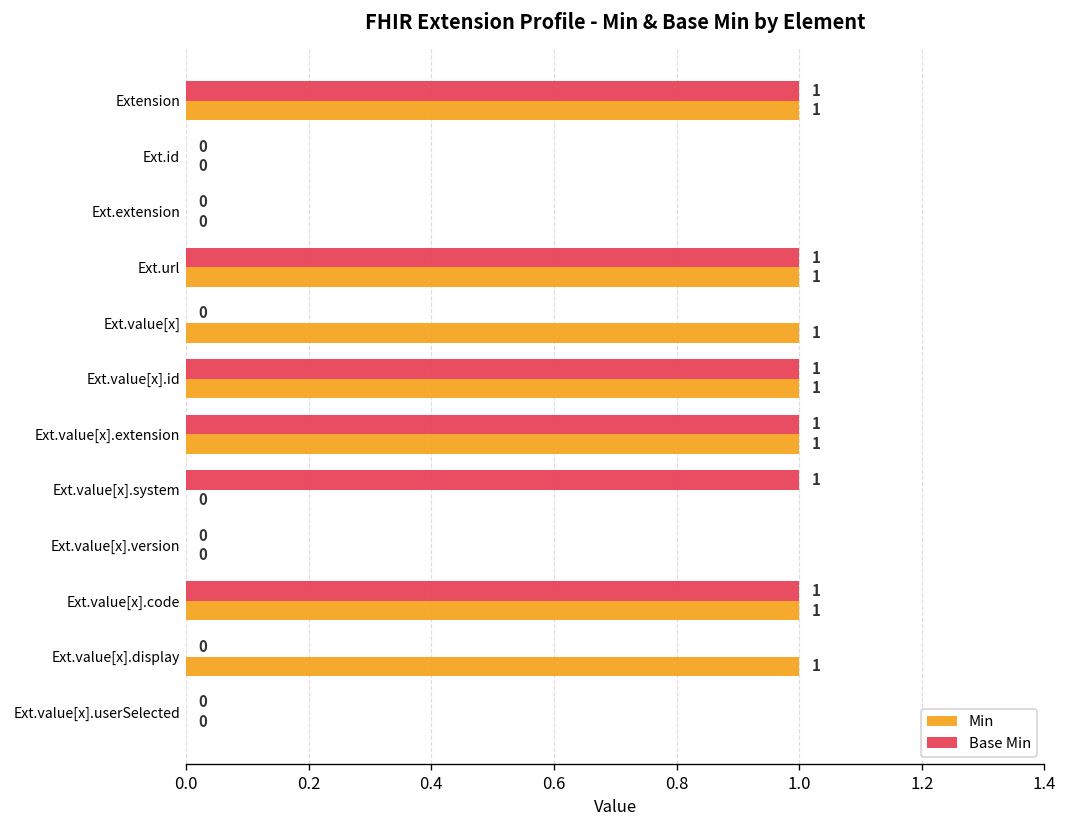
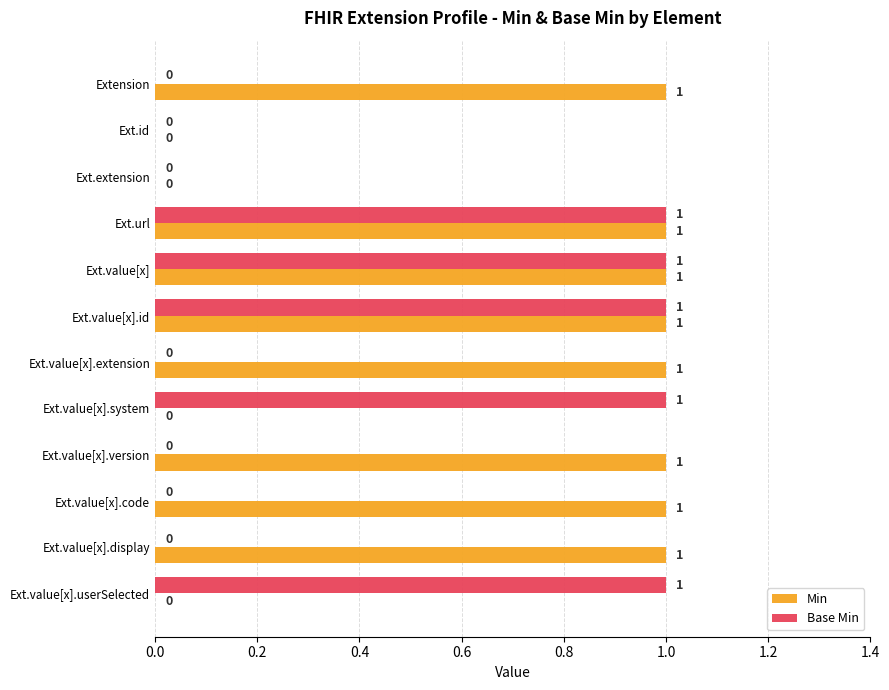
Base Min, Extension: 1 -> 0
Base Min, Ext.value[x]: 0 -> 1
Base Min, Ext.value[x].extension: 1 -> 0
Min, Ext.value[x].version: 0 -> 1
Base Min, Ext.value[x].code: 1 -> 0
Base Min, Ext.value[x].userSelected: 0 -> 1
